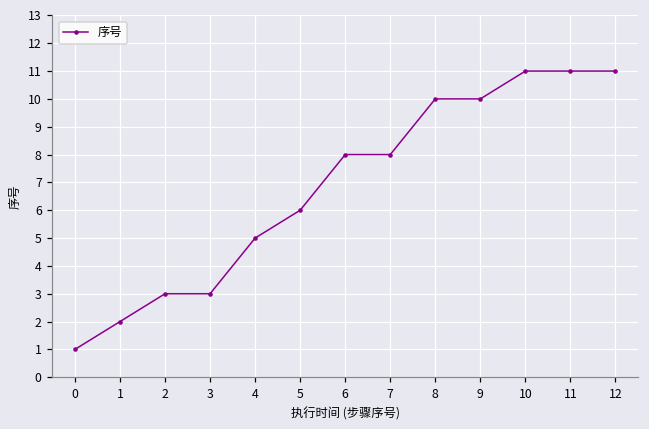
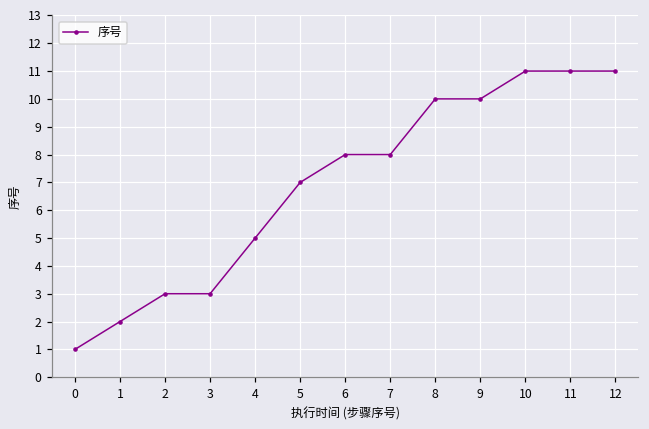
5: 6 -> 7
